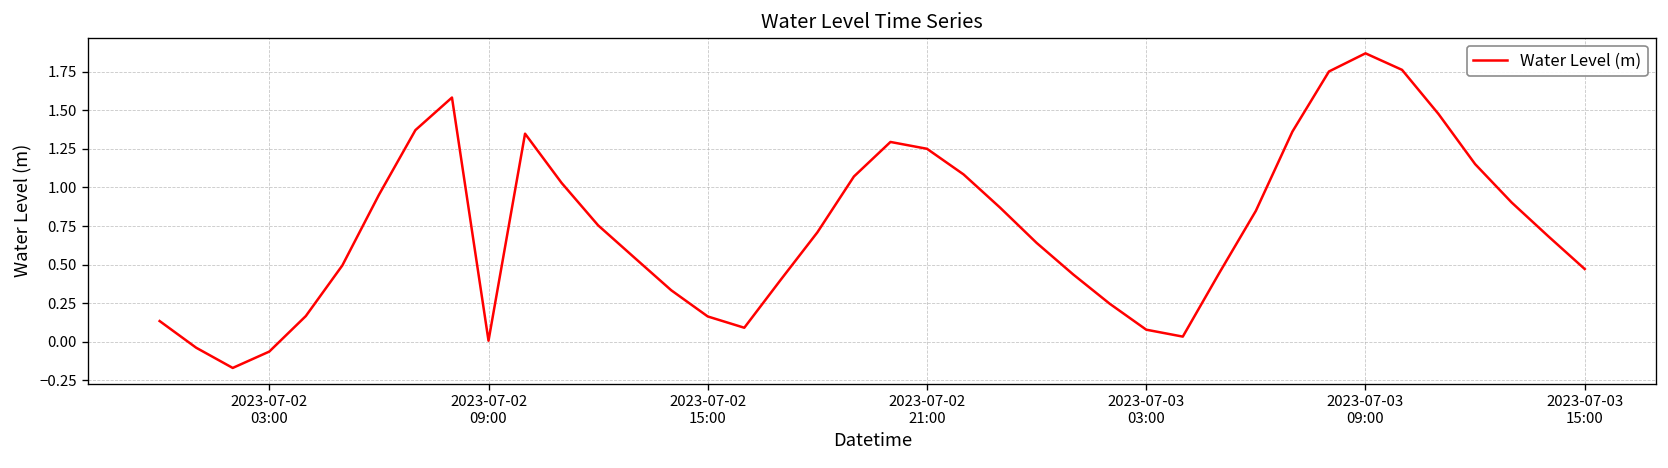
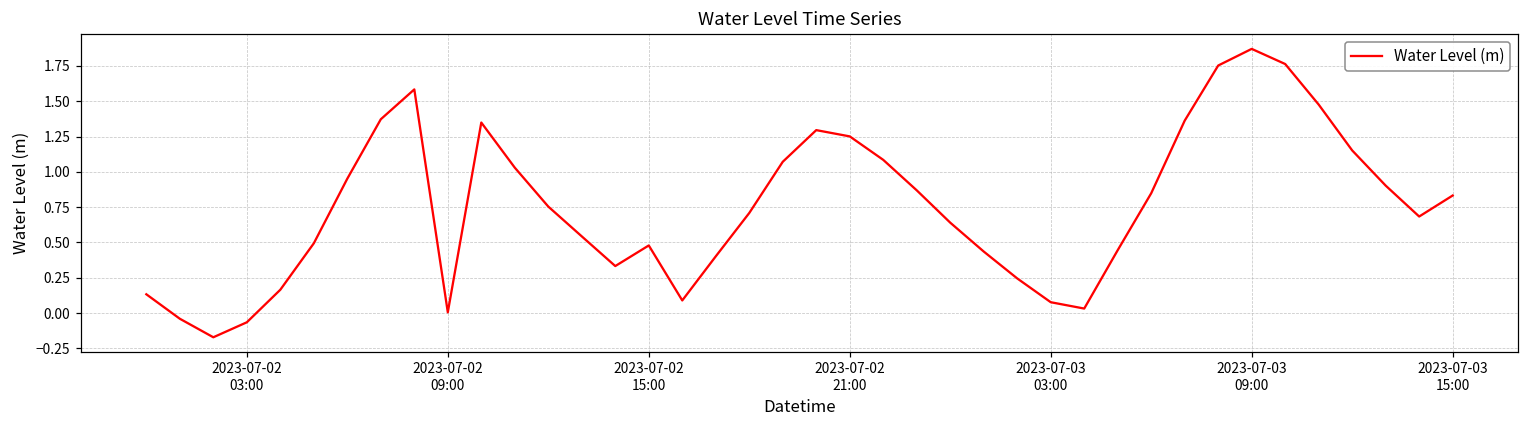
2023-07-02 15:00: 0.16 -> 0.48
2023-07-03 15:00: 0.47 -> 0.83
